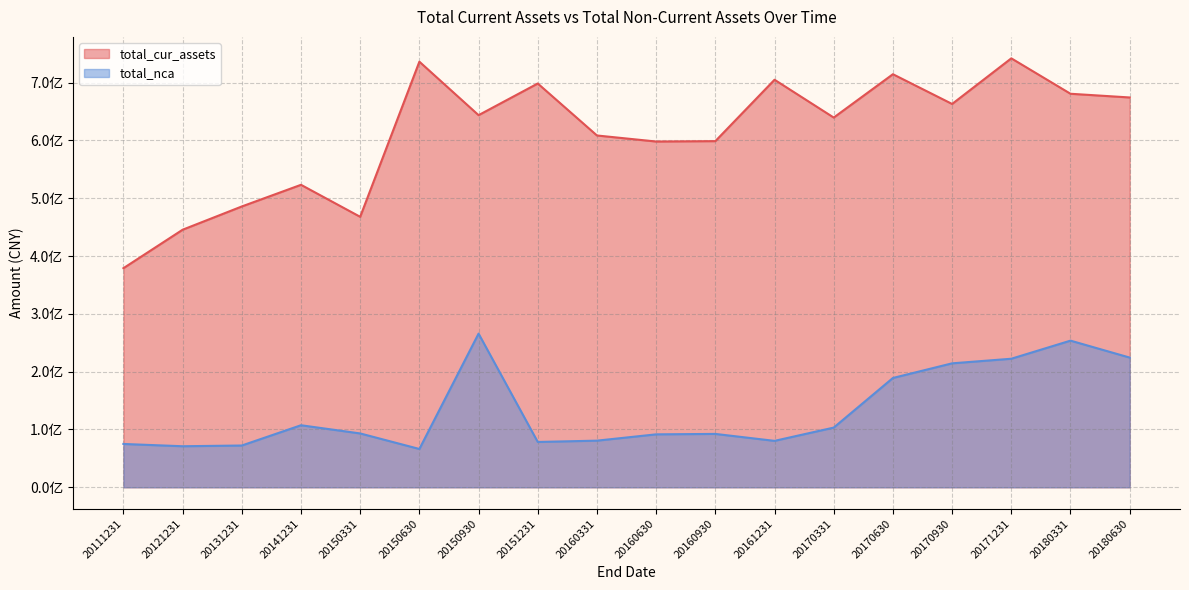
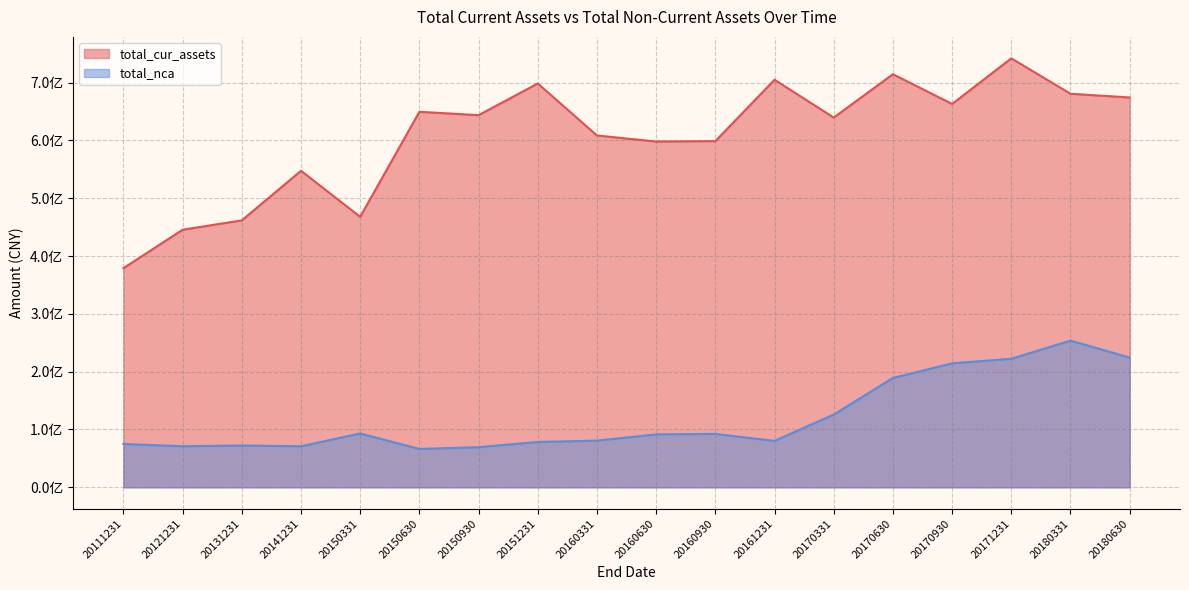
total_cur_assets, 20131231: 4.9亿 -> 4.6亿
total_cur_assets, 20141231: 5.2亿 -> 5.5亿
total_nca, 20141231: 1.1亿 -> 0.7亿
total_cur_assets, 20150630: 7.4亿 -> 6.5亿
total_nca, 20150930: 2.7亿 -> 0.7亿
total_nca, 20170331: 1.0亿 -> 1.3亿
